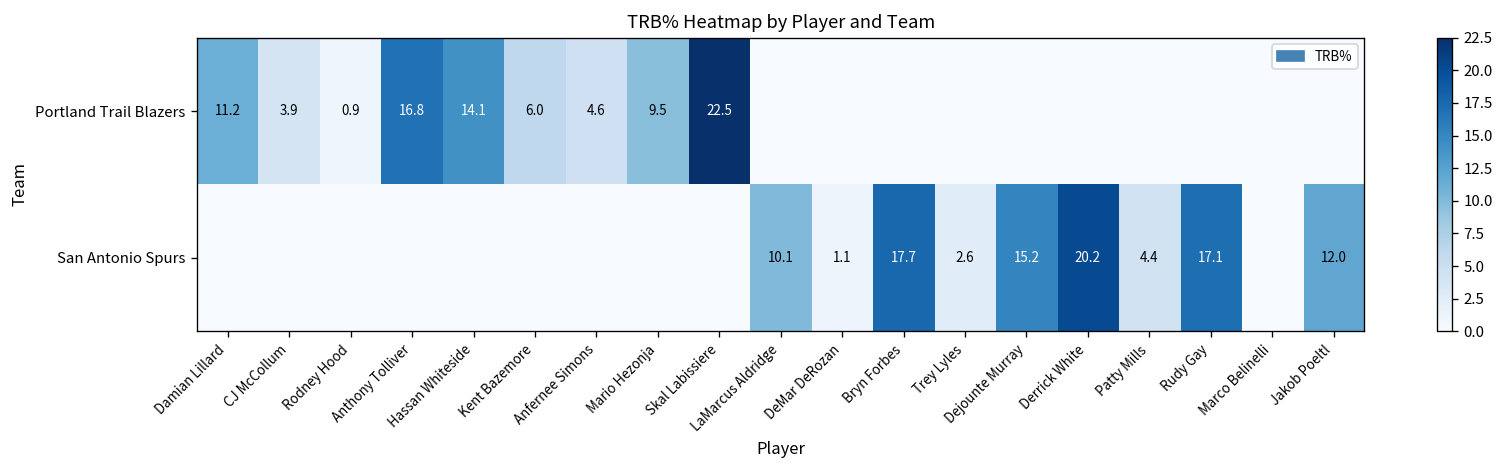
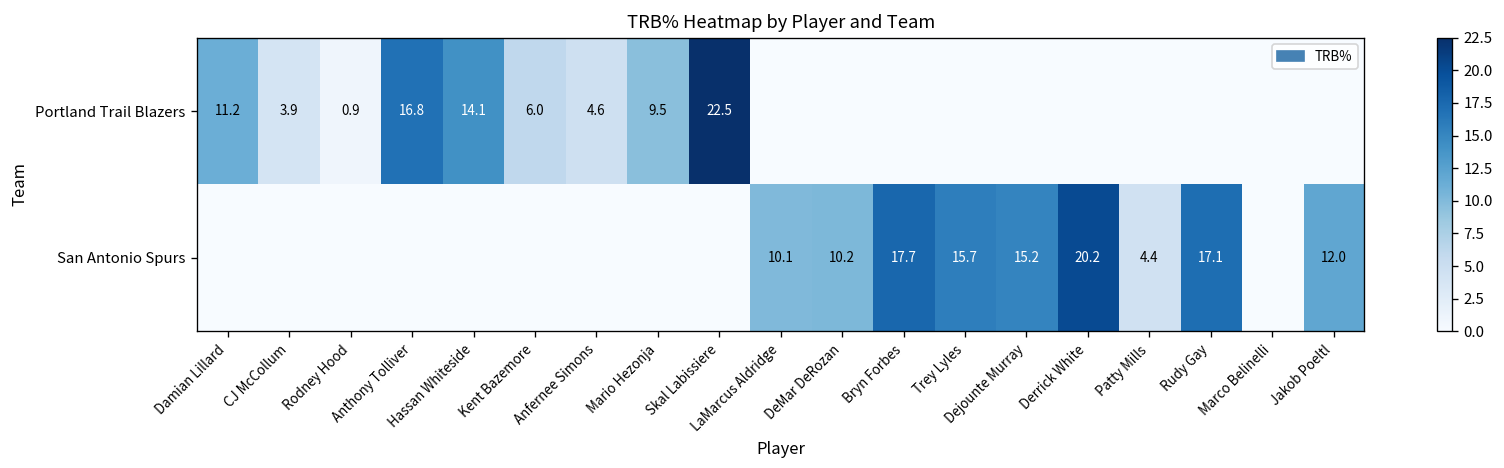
San Antonio Spurs, DeMar DeRozan: 1.1 -> 10.2
San Antonio Spurs, Trey Lyles: 2.6 -> 15.7
